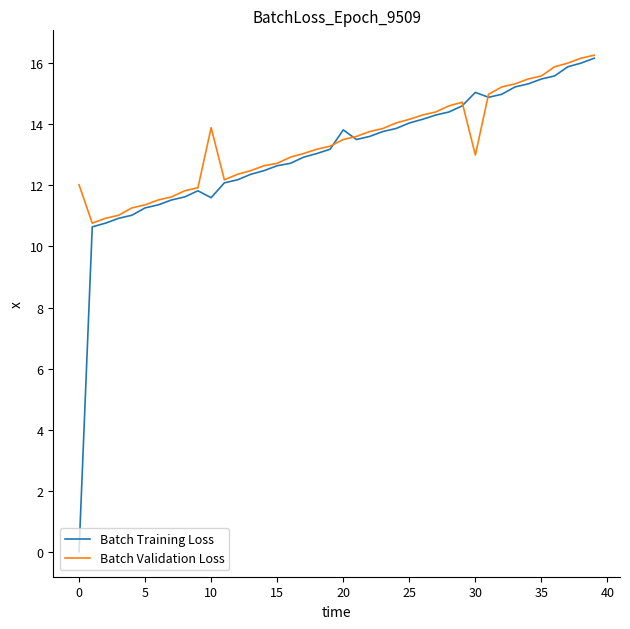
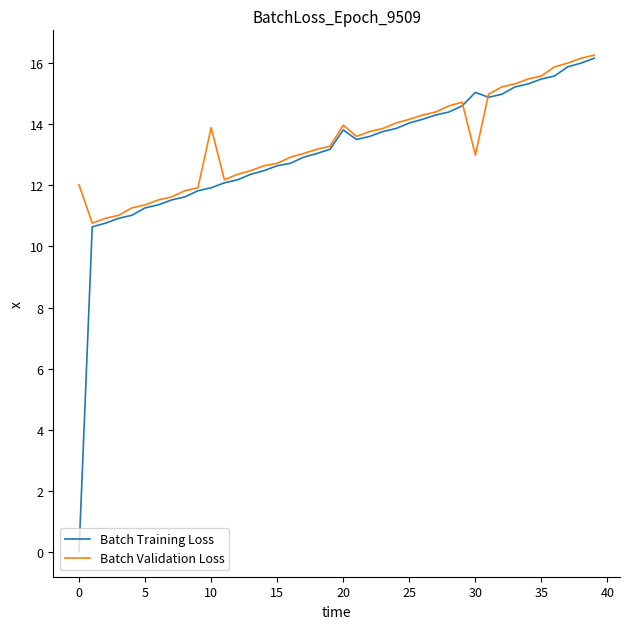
Batch Training Loss, 10: 11.6 -> 11.9
Batch Validation Loss, 20: 13.5 -> 14.0
